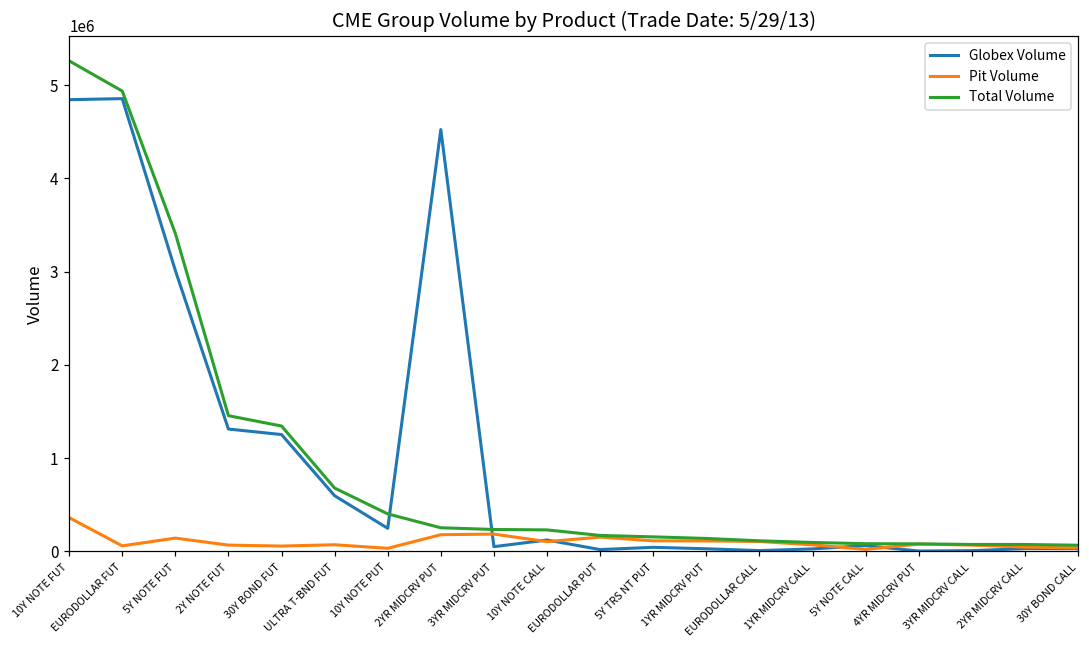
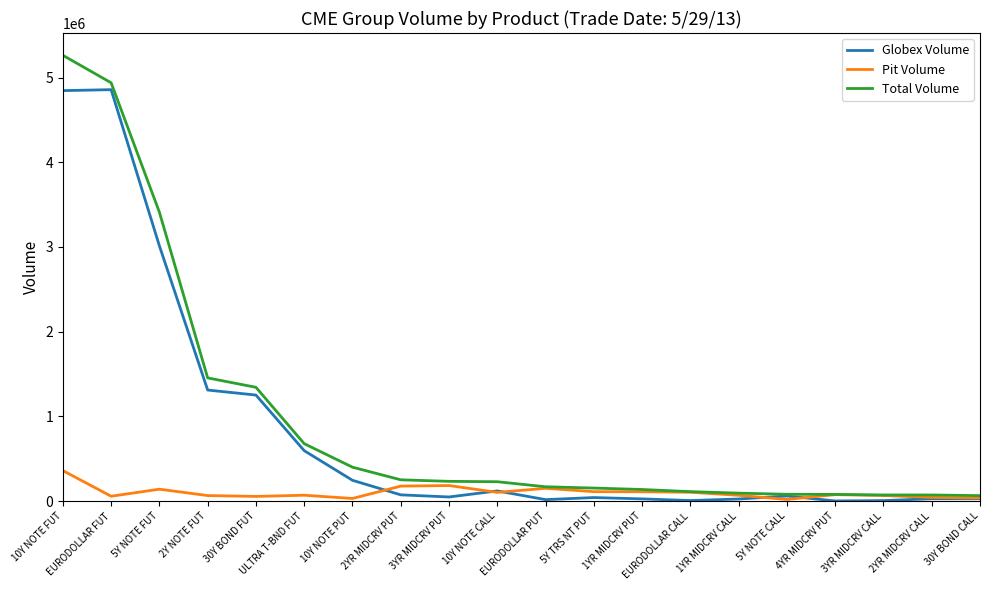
Globex Volume, 2YR MIDCRV PUT: 4500000 -> 100000
